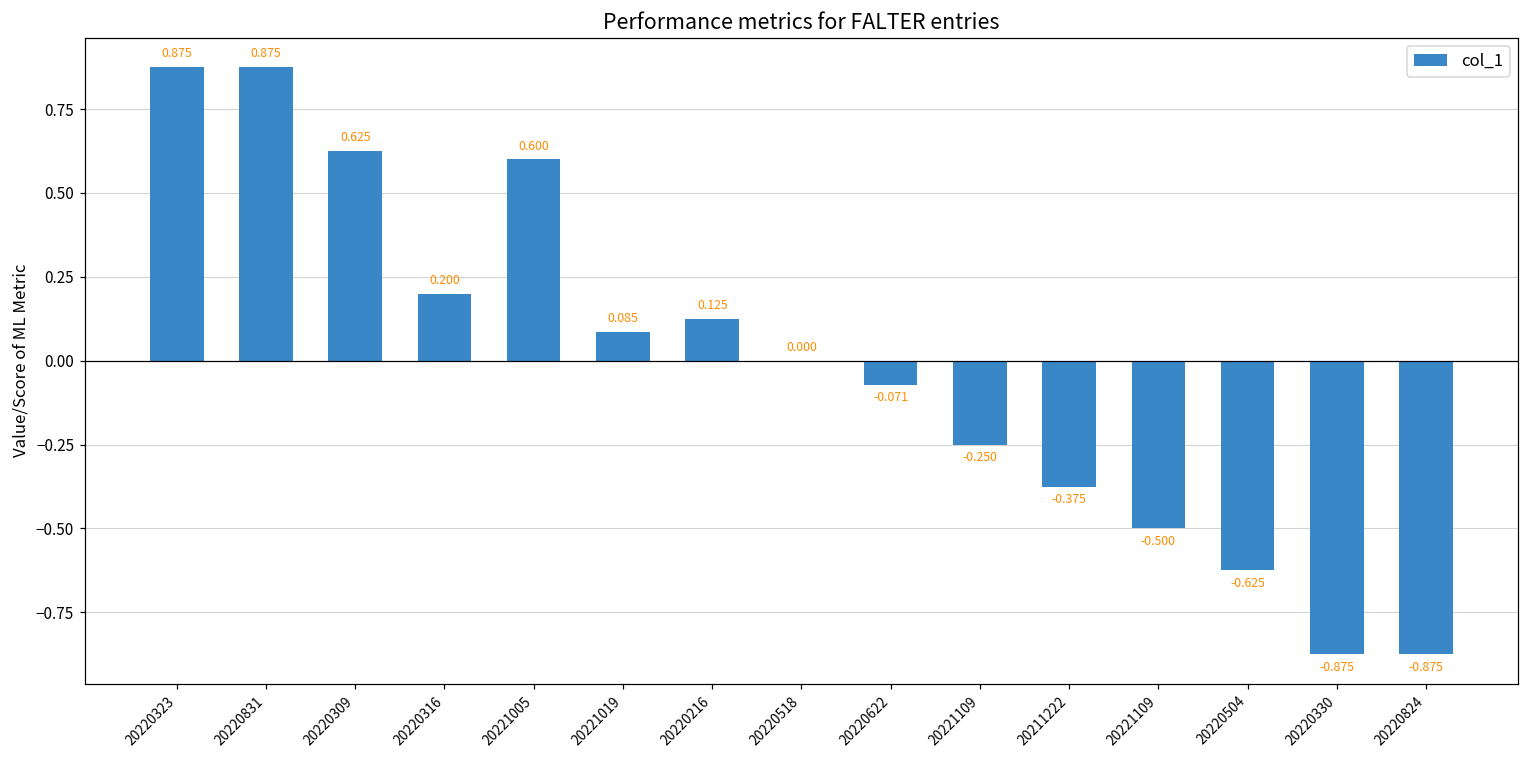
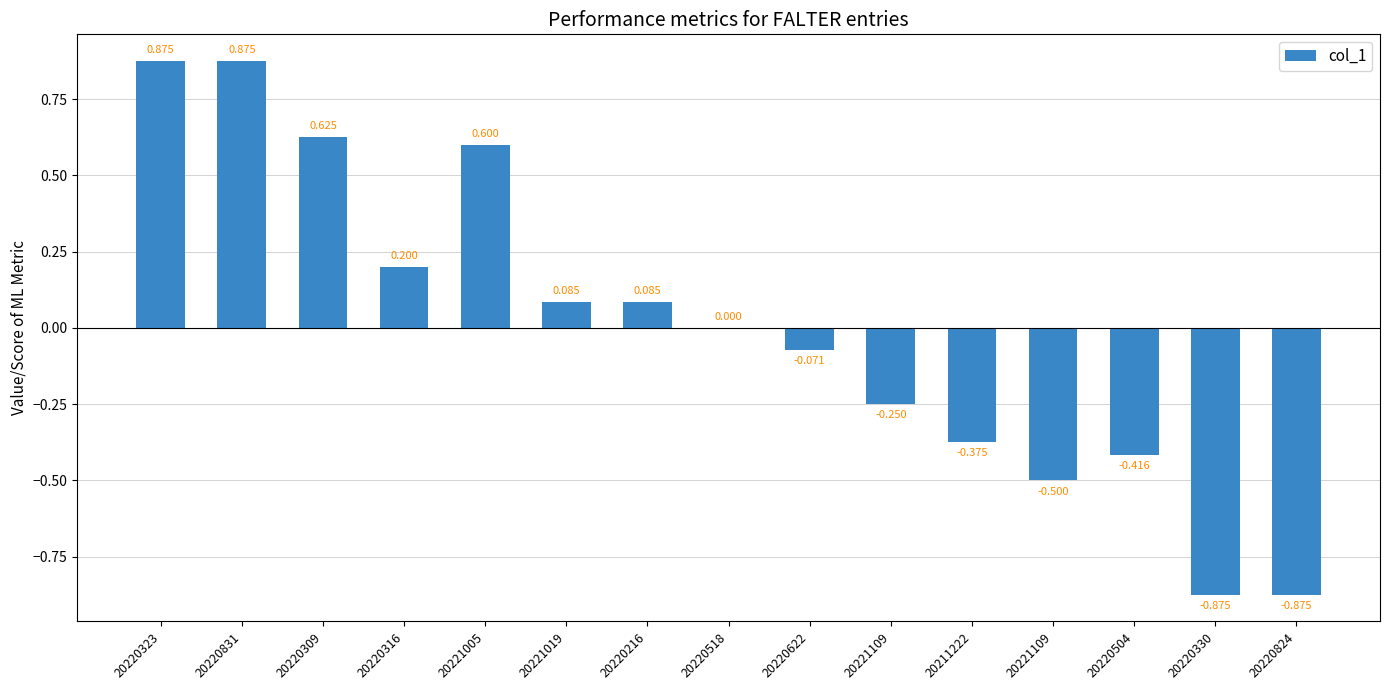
20220216: 0.125 -> 0.085
20220504: -0.625 -> -0.416
